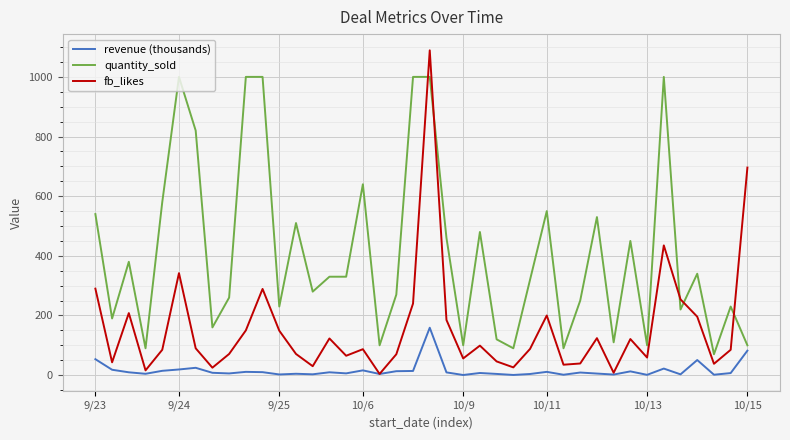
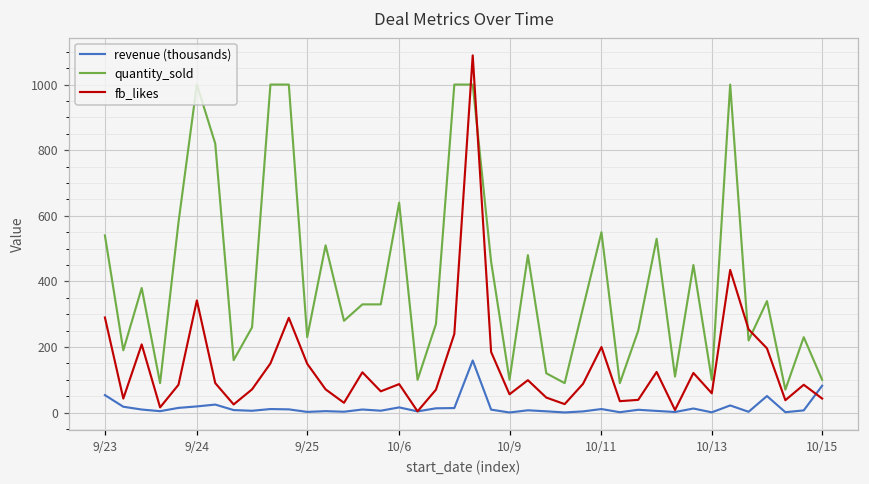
fb_likes, 10/15: 700 -> 40
